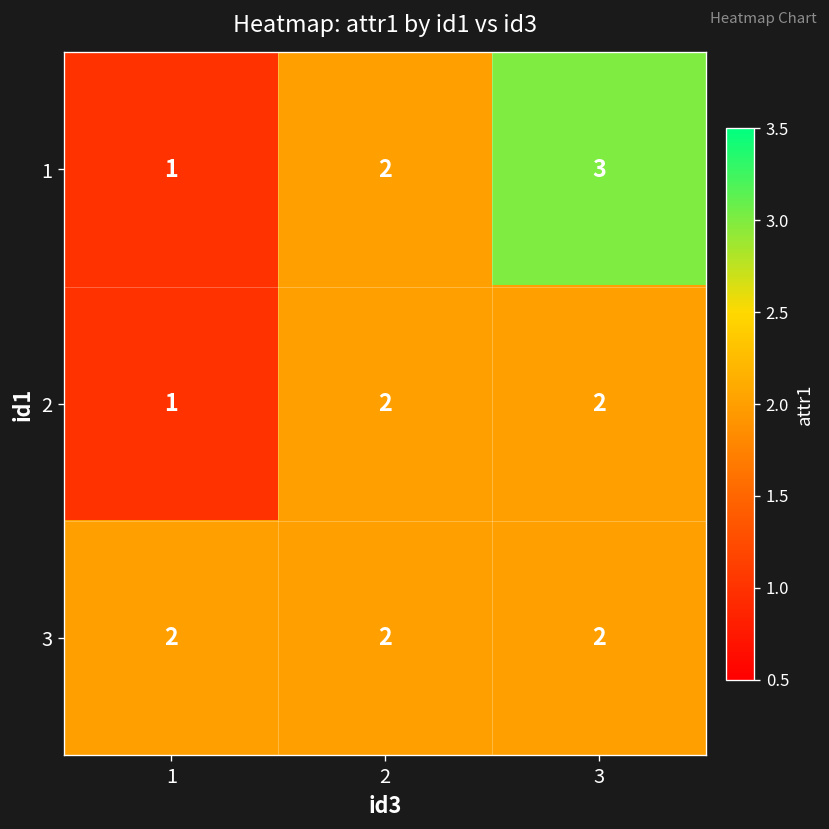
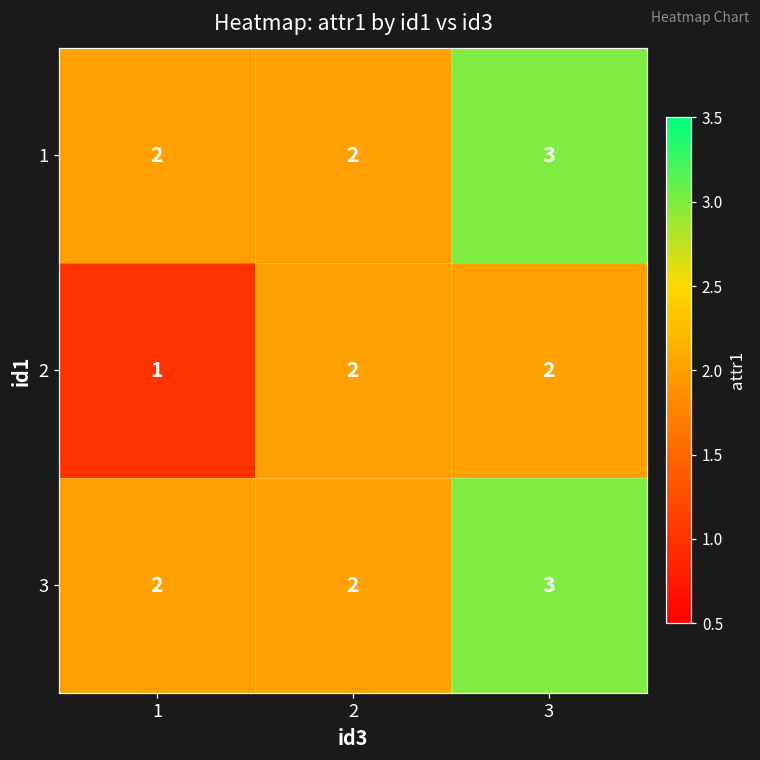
1, 1: 1 -> 2
3, 3: 2 -> 3
